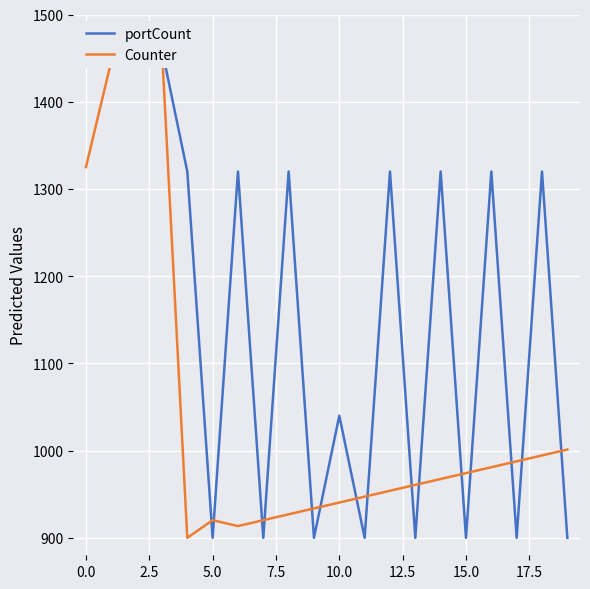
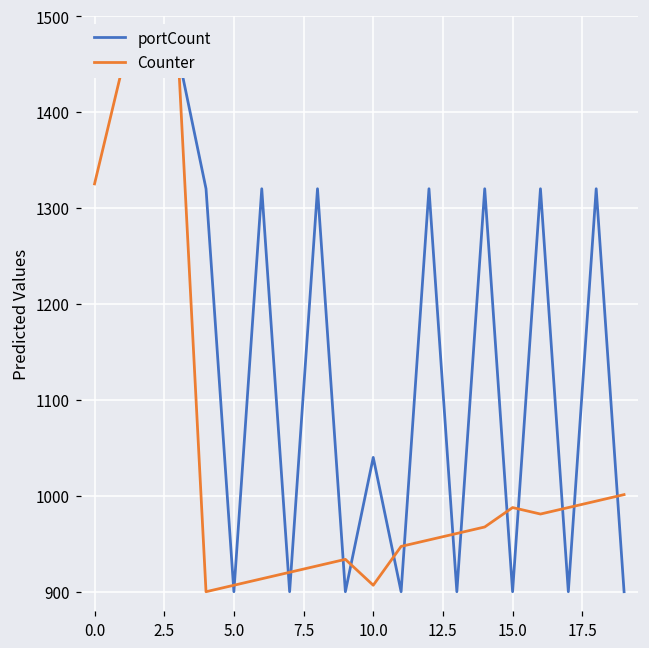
Counter, 5.0: 920 -> 910
Counter, 10.0: 940 -> 910
Counter, 15.0: 970 -> 990
